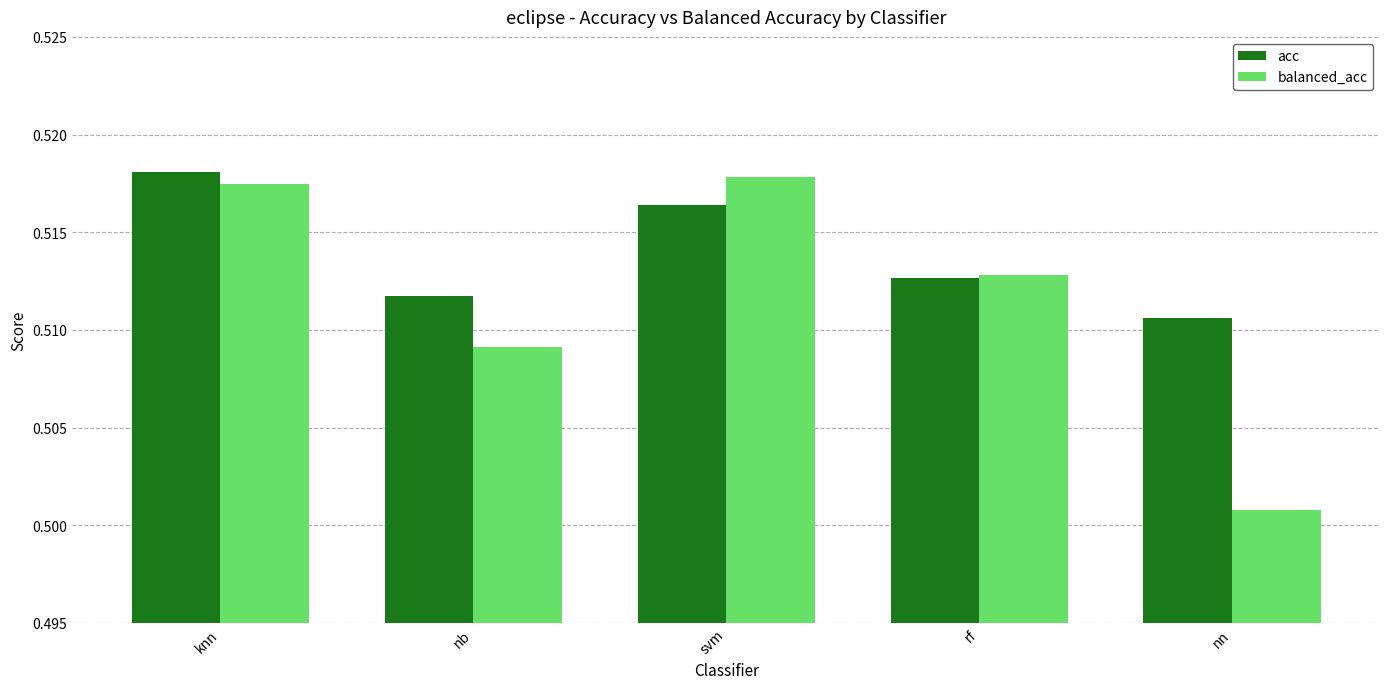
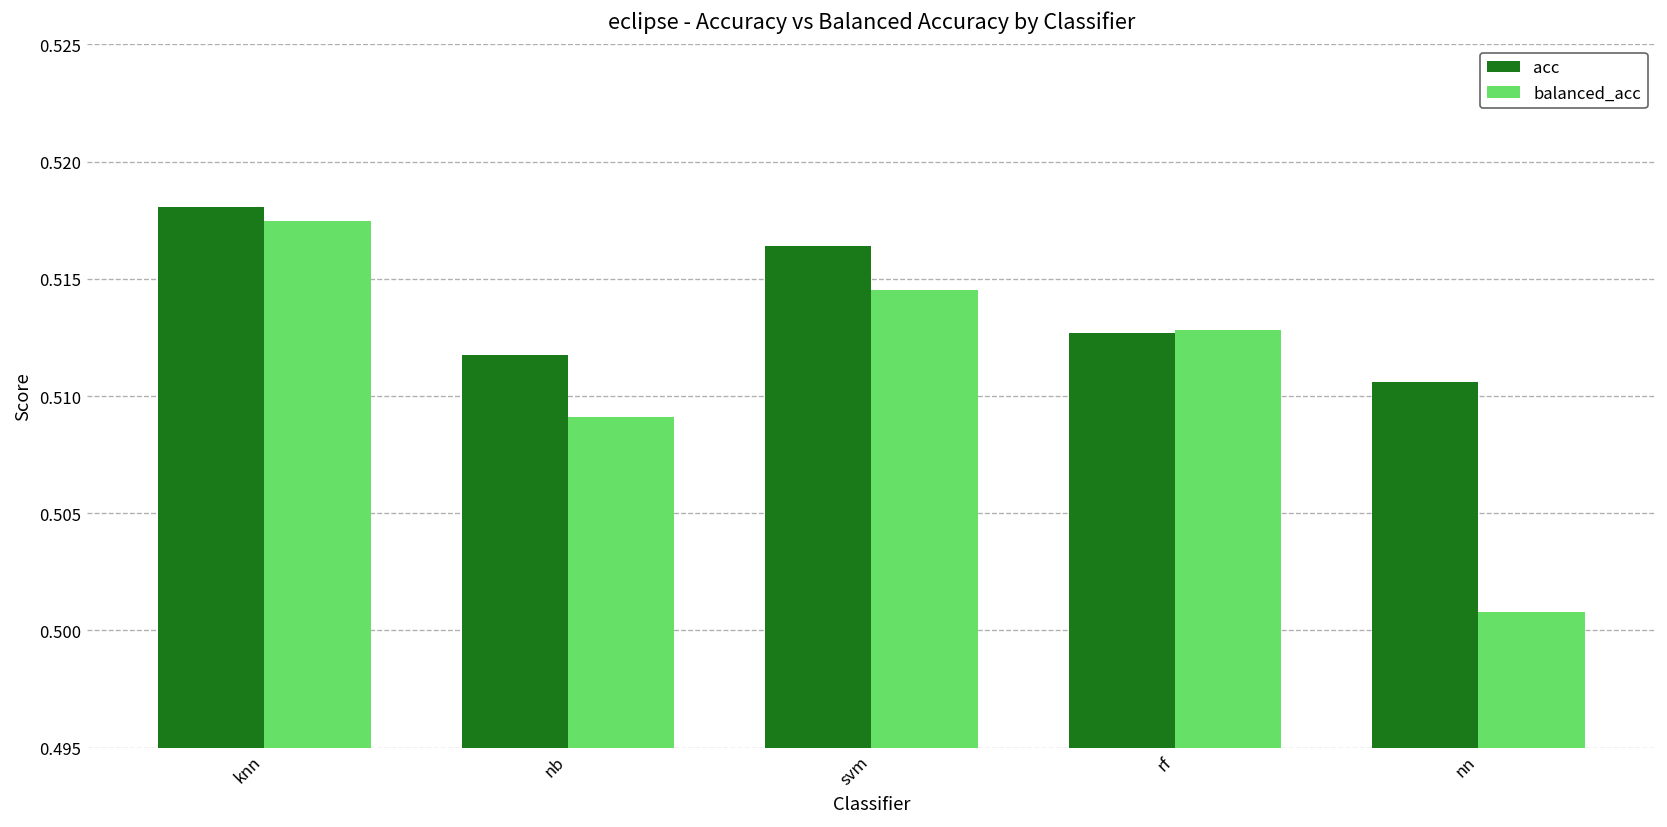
balanced_acc, svm: 0.5178 -> 0.5145
